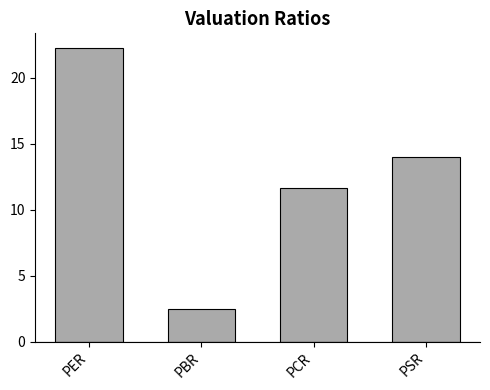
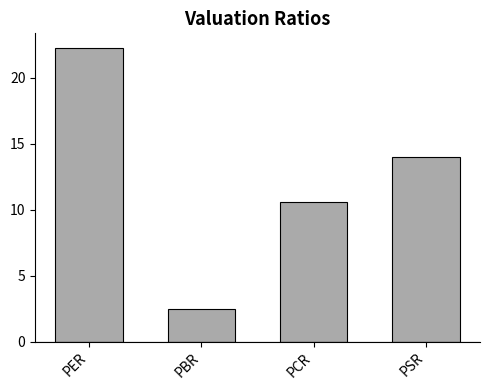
PCR: 11.7 -> 10.6
